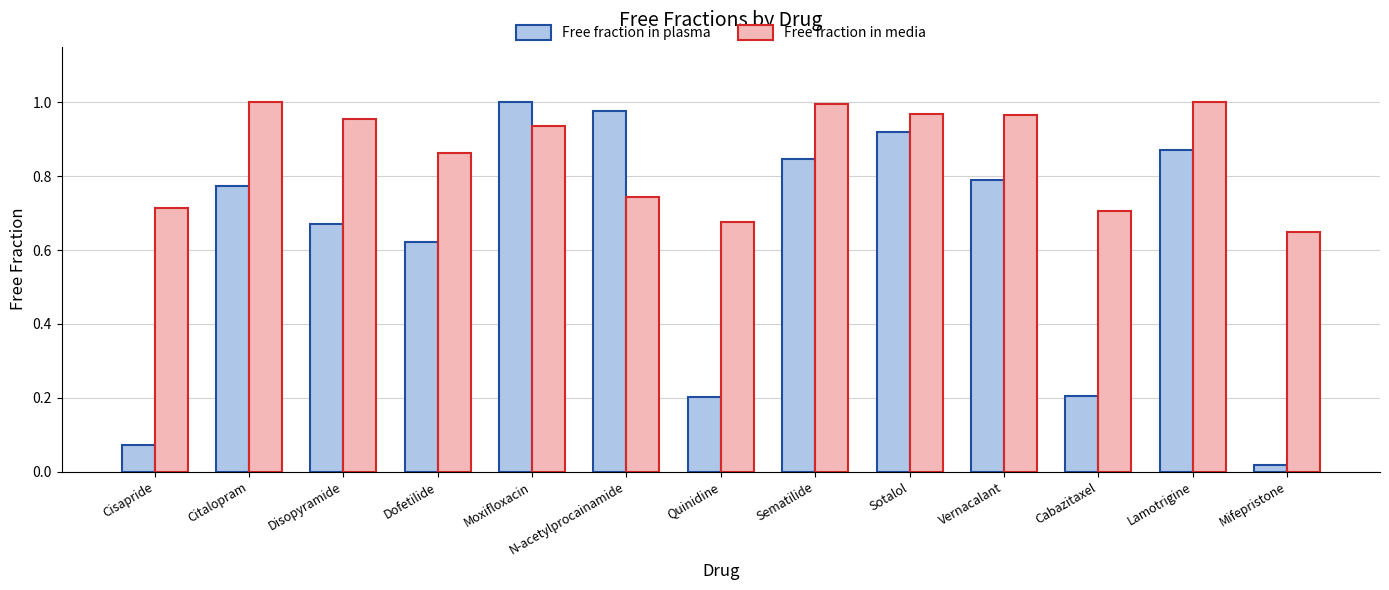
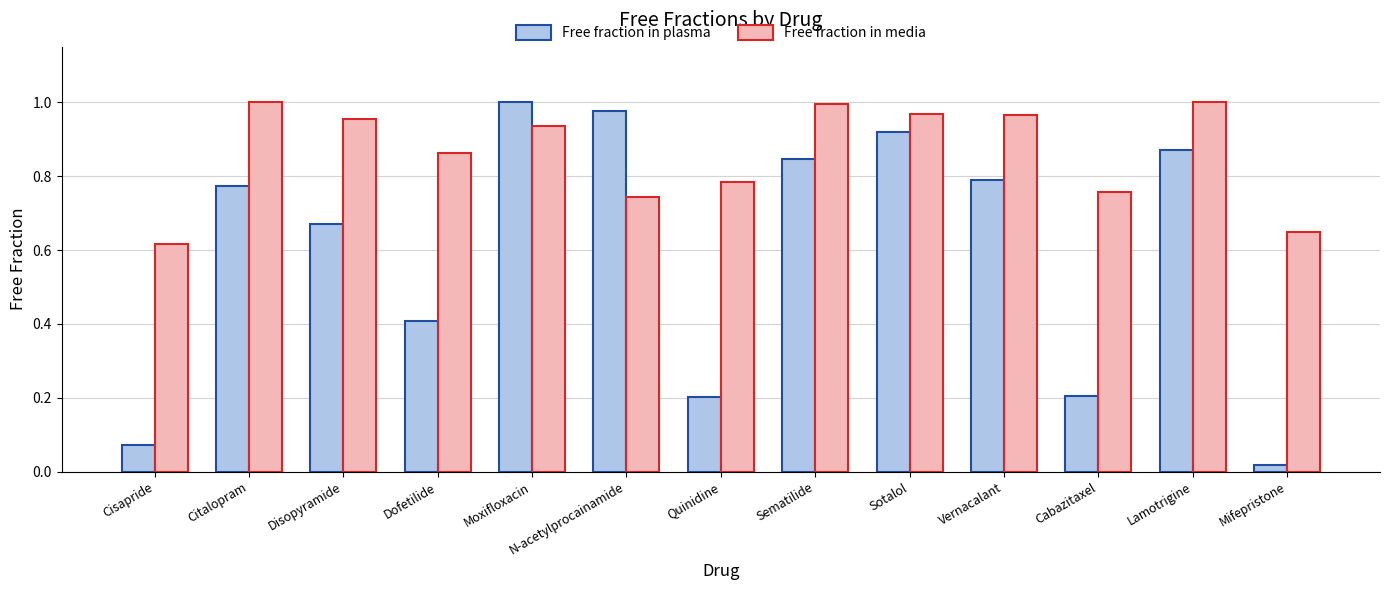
Free fraction in media, Cisapride: 0.71 -> 0.62
Free fraction in plasma, Dofetilide: 0.62 -> 0.41
Free fraction in media, Quinidine: 0.68 -> 0.78
Free fraction in media, Cabazitaxel: 0.70 -> 0.76
